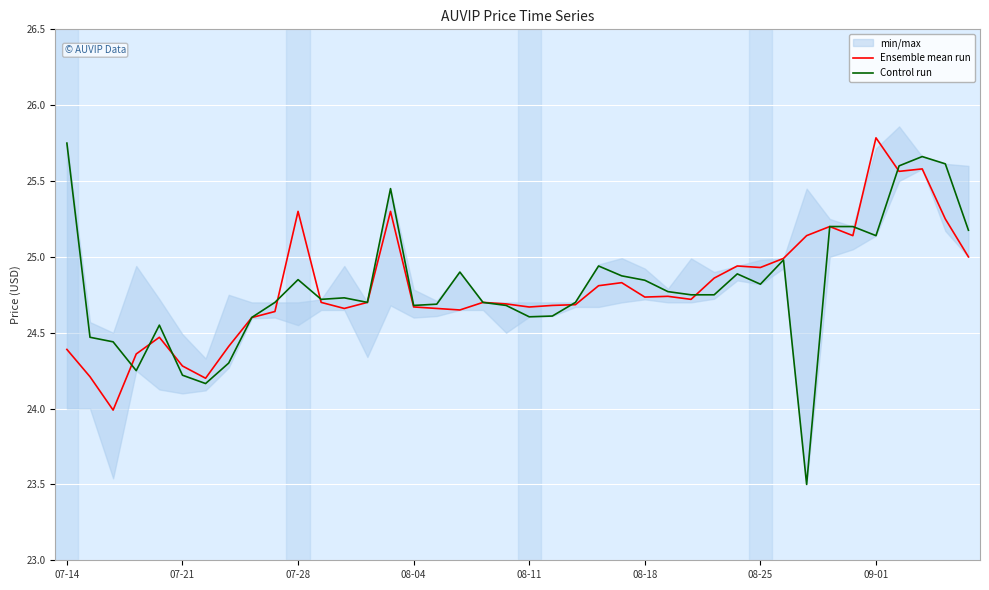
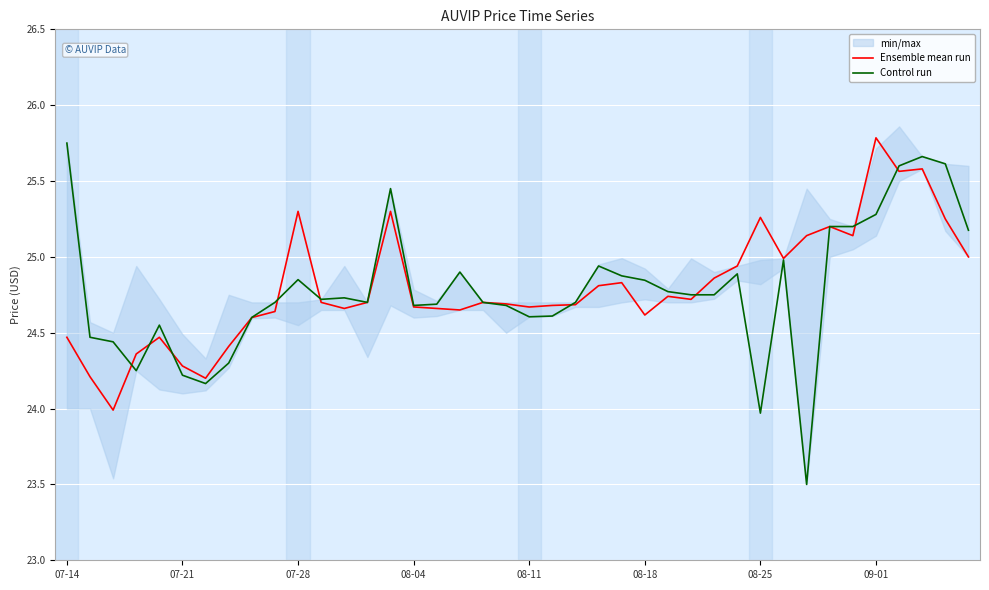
Ensemble mean run, 07-14: 24.39 -> 24.47
Ensemble mean run, 08-18: 24.74 -> 24.62
Ensemble mean run, 08-25: 24.93 -> 25.26
Control run, 08-25: 24.82 -> 23.97
Control run, 09-01: 25.14 -> 25.28
